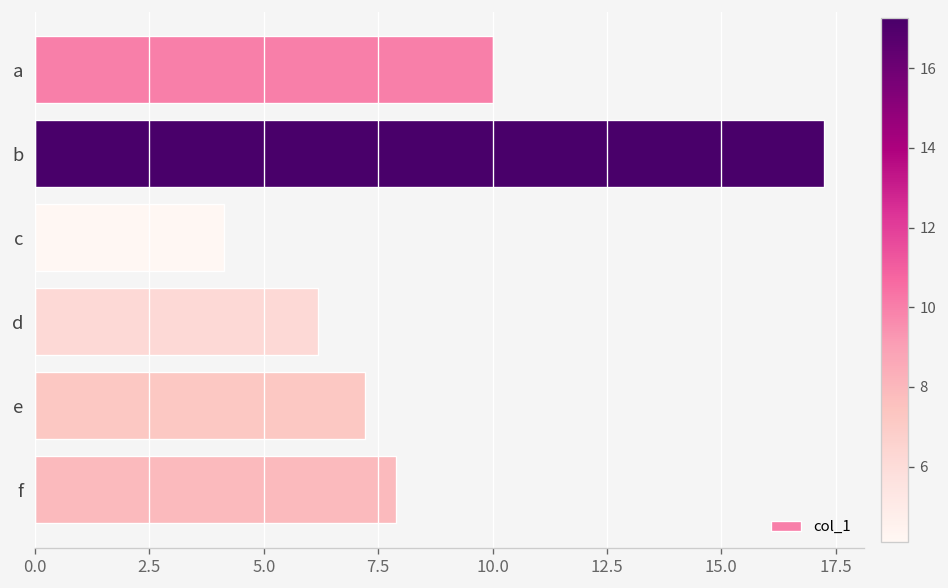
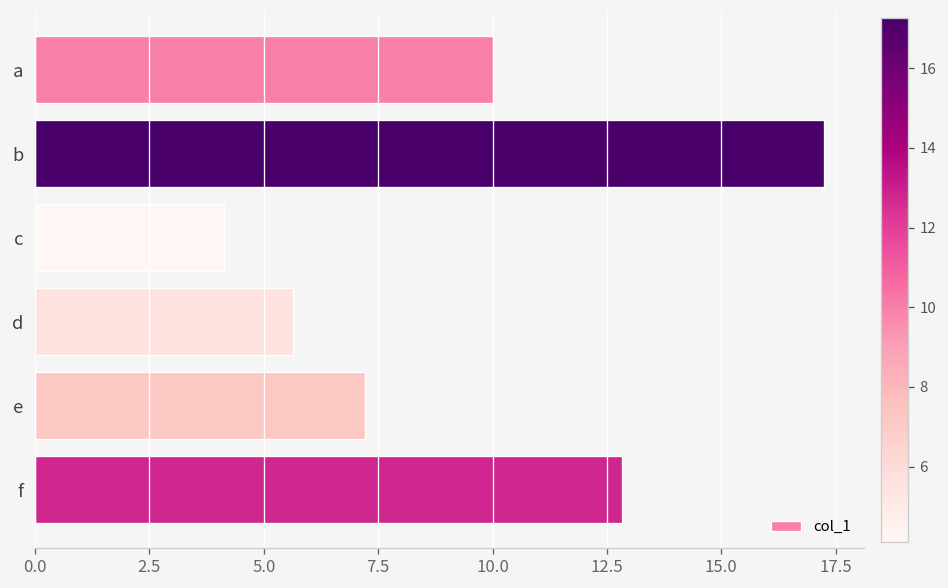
d: 6.2 -> 5.6
f: 7.9 -> 12.8
